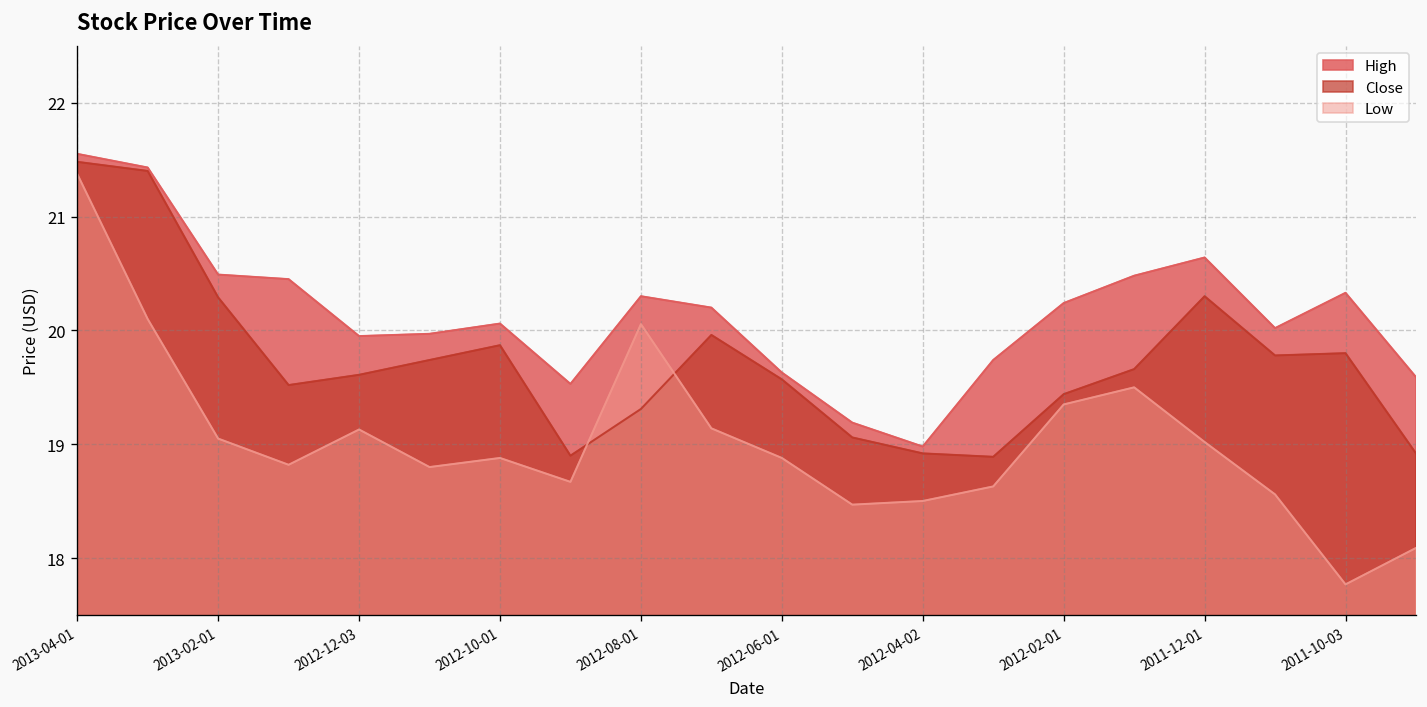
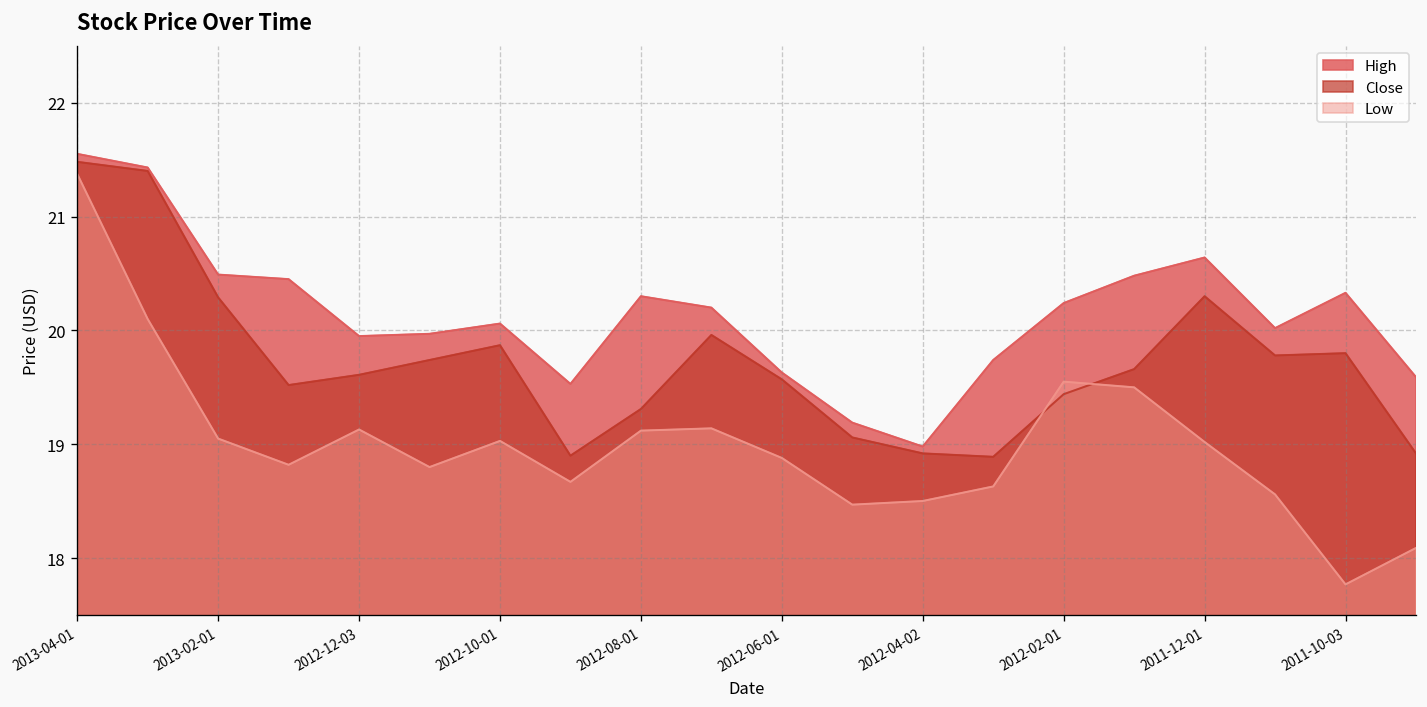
Low, 2012-10-01: 18.9 -> 19.0
Low, 2012-08-01: 20.1 -> 19.1
Low, 2012-02-01: 19.4 -> 19.6
